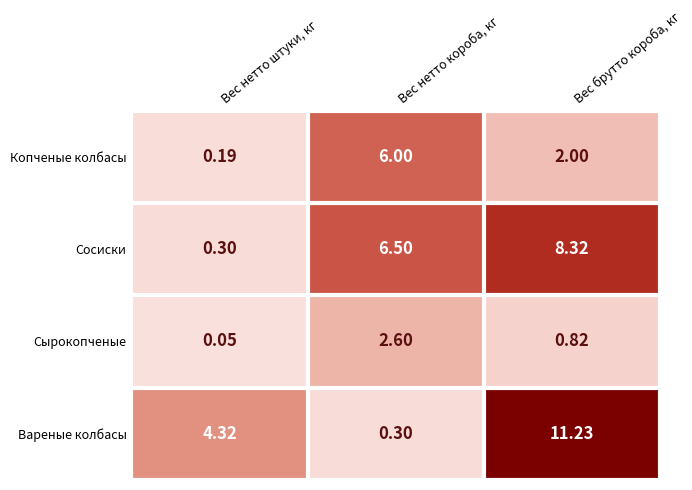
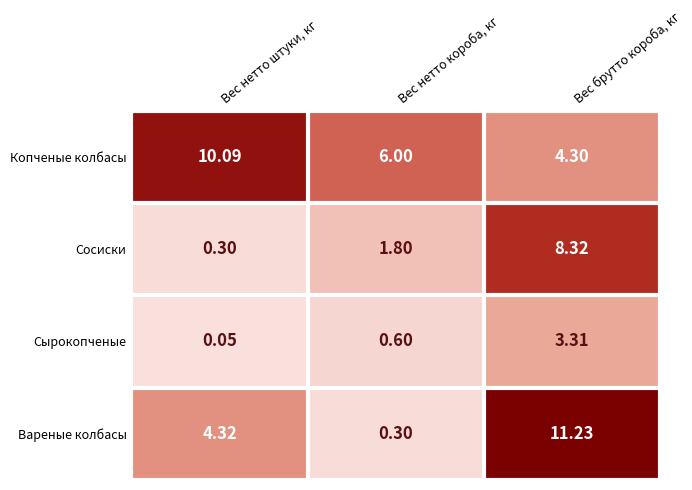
Копченые колбасы, Вес нетто штуки, кг: 0.19 -> 10.09
Копченые колбасы, Вес брутто короба, кг: 2.00 -> 4.30
Сосиски, Вес нетто короба, кг: 6.50 -> 1.80
Сырокопченые, Вес нетто короба, кг: 2.60 -> 0.60
Сырокопченые, Вес брутто короба, кг: 0.82 -> 3.31
